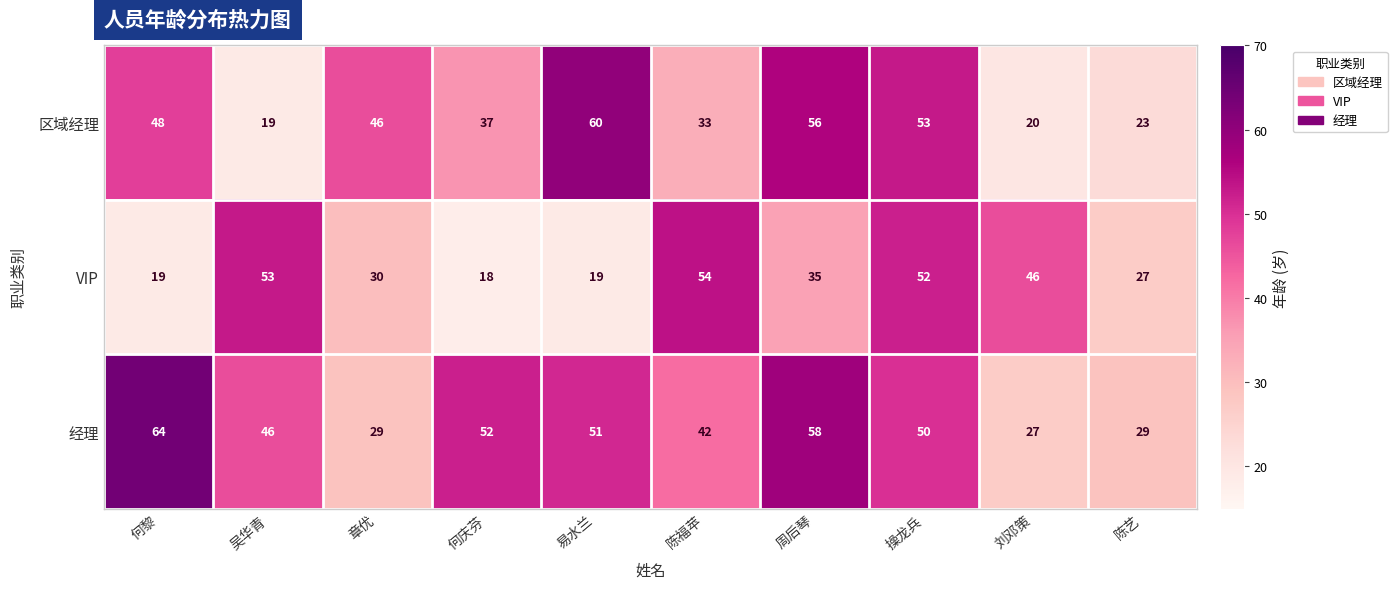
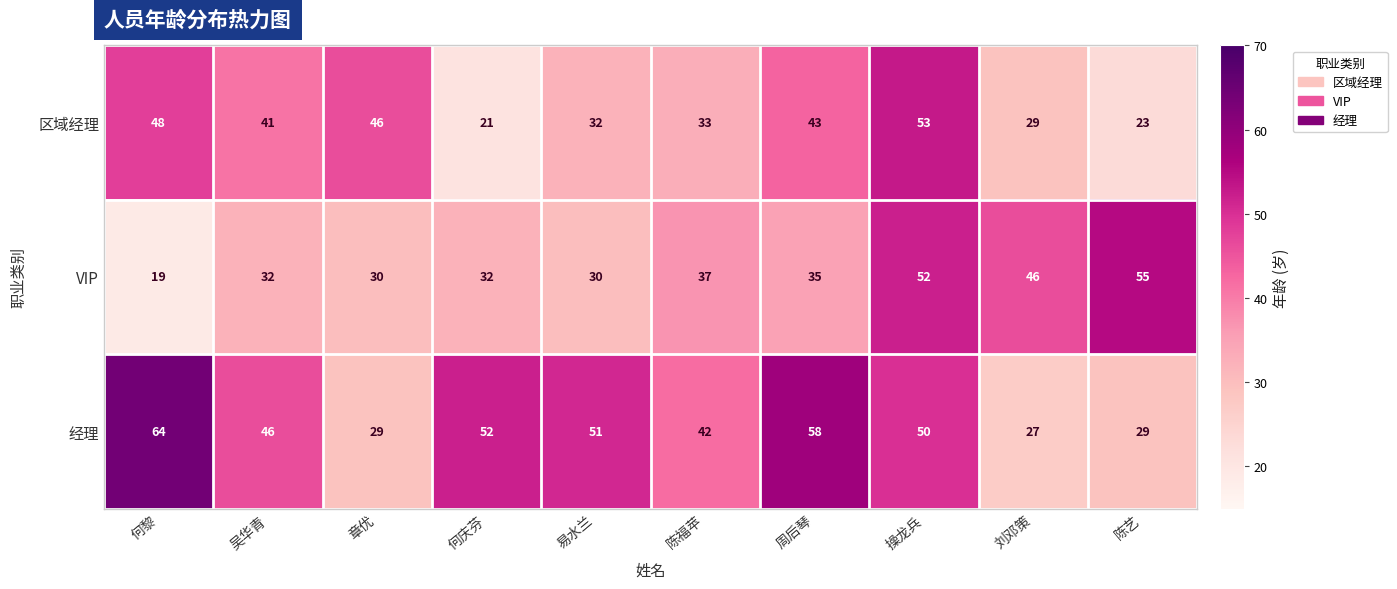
区域经理, 吴华青: 19 -> 41
区域经理, 何庆芬: 37 -> 21
区域经理, 易水兰: 60 -> 32
区域经理, 周后琴: 56 -> 43
区域经理, 刘邓策: 20 -> 29
VIP, 吴华青: 53 -> 32
VIP, 何庆芬: 18 -> 32
VIP, 易水兰: 19 -> 30
VIP, 陈福苹: 54 -> 37
VIP, 陈艺: 27 -> 55
